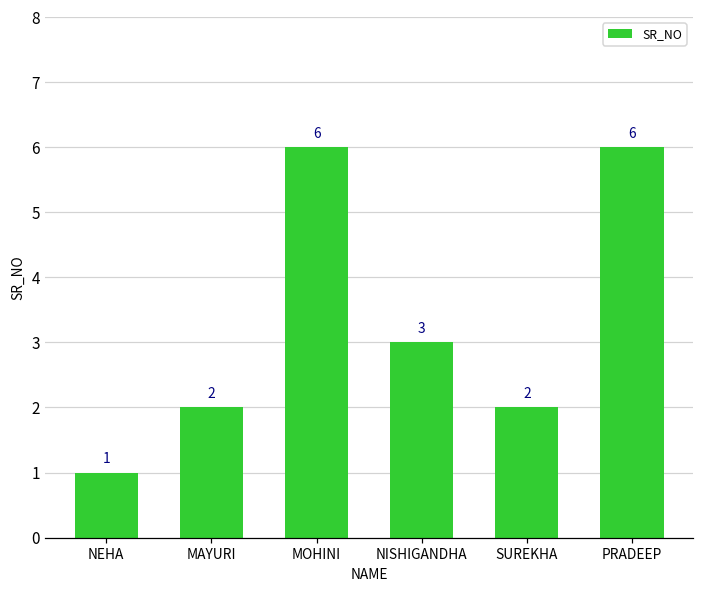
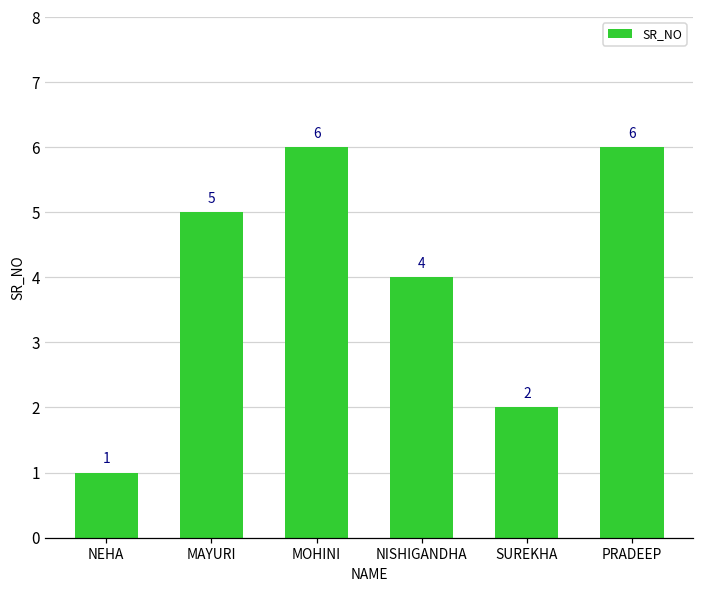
MAYURI: 2 -> 5
NISHIGANDHA: 3 -> 4
